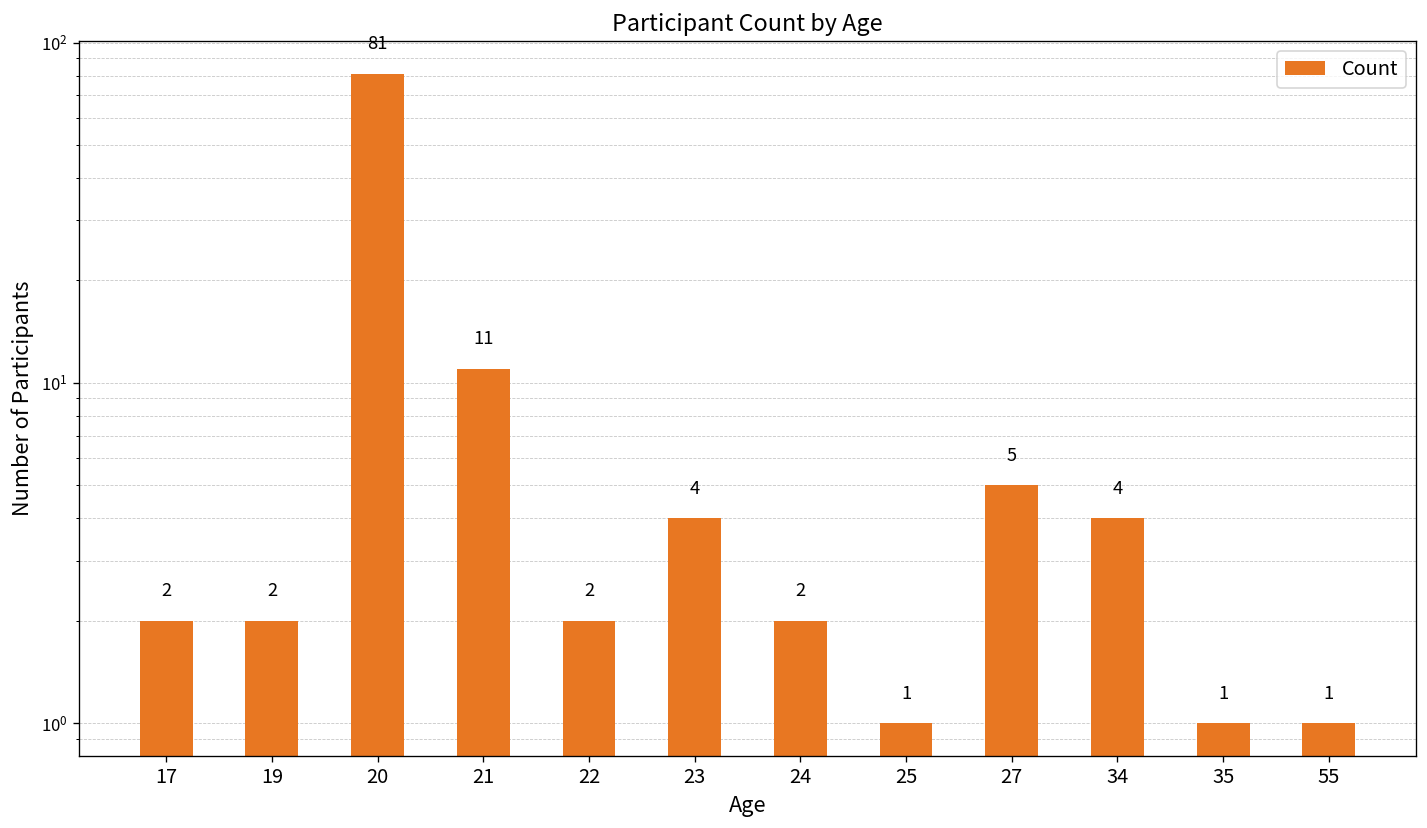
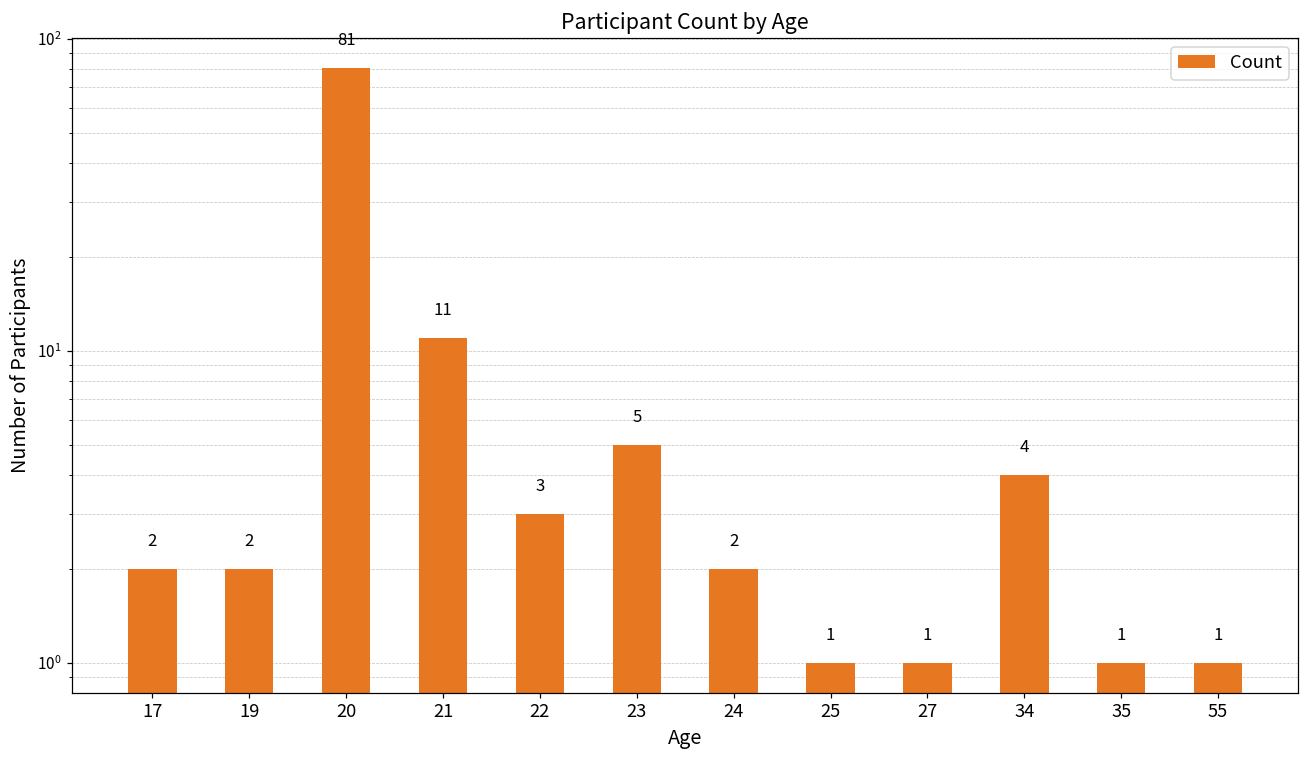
22: 2 -> 3
23: 4 -> 5
27: 5 -> 1
